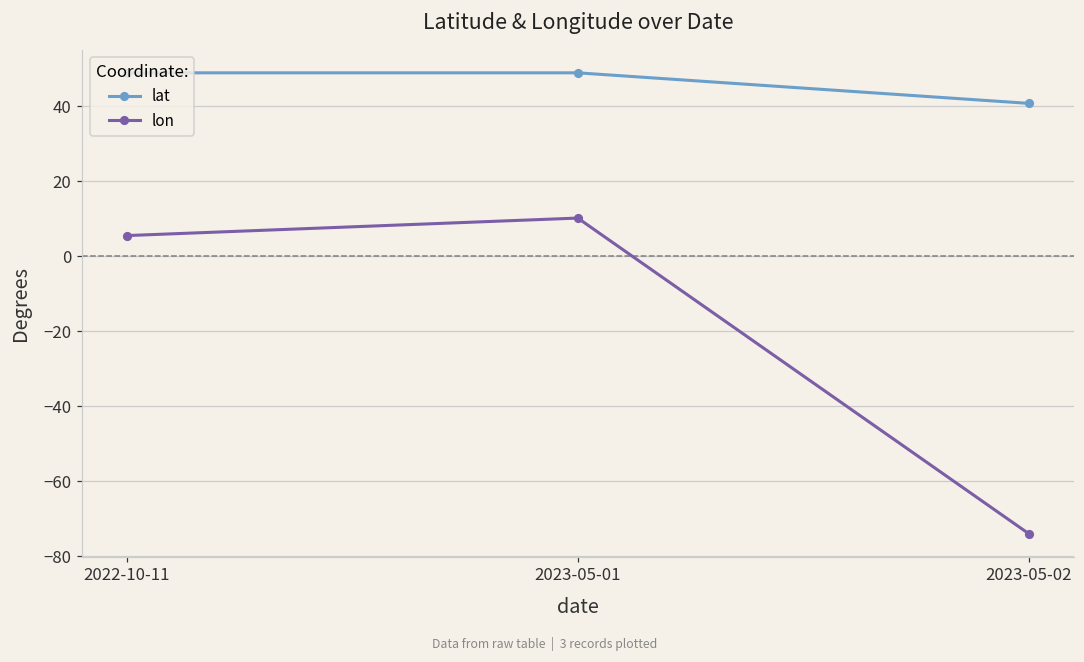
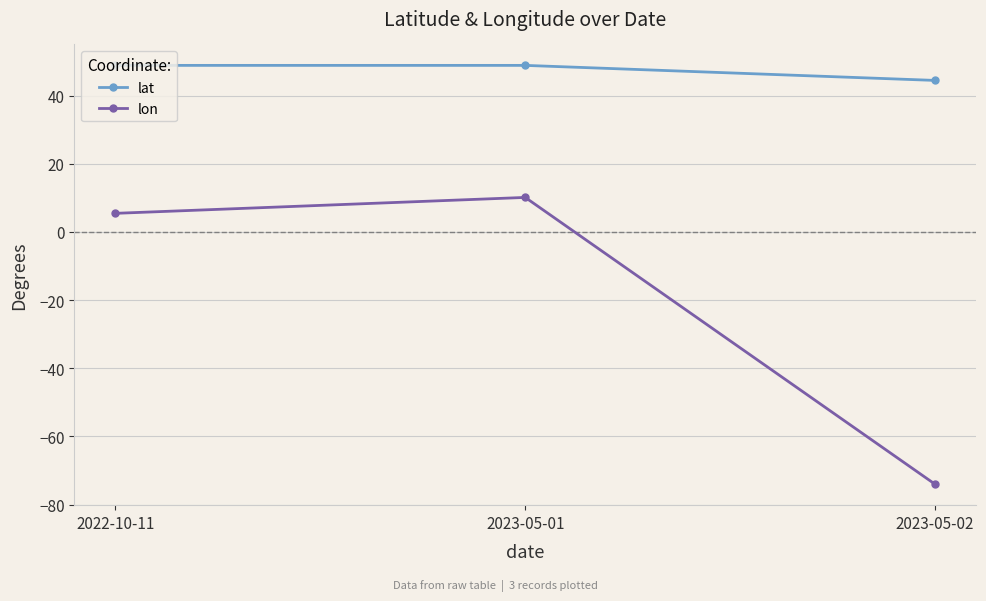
lat, 2023-05-02: 41 -> 44
